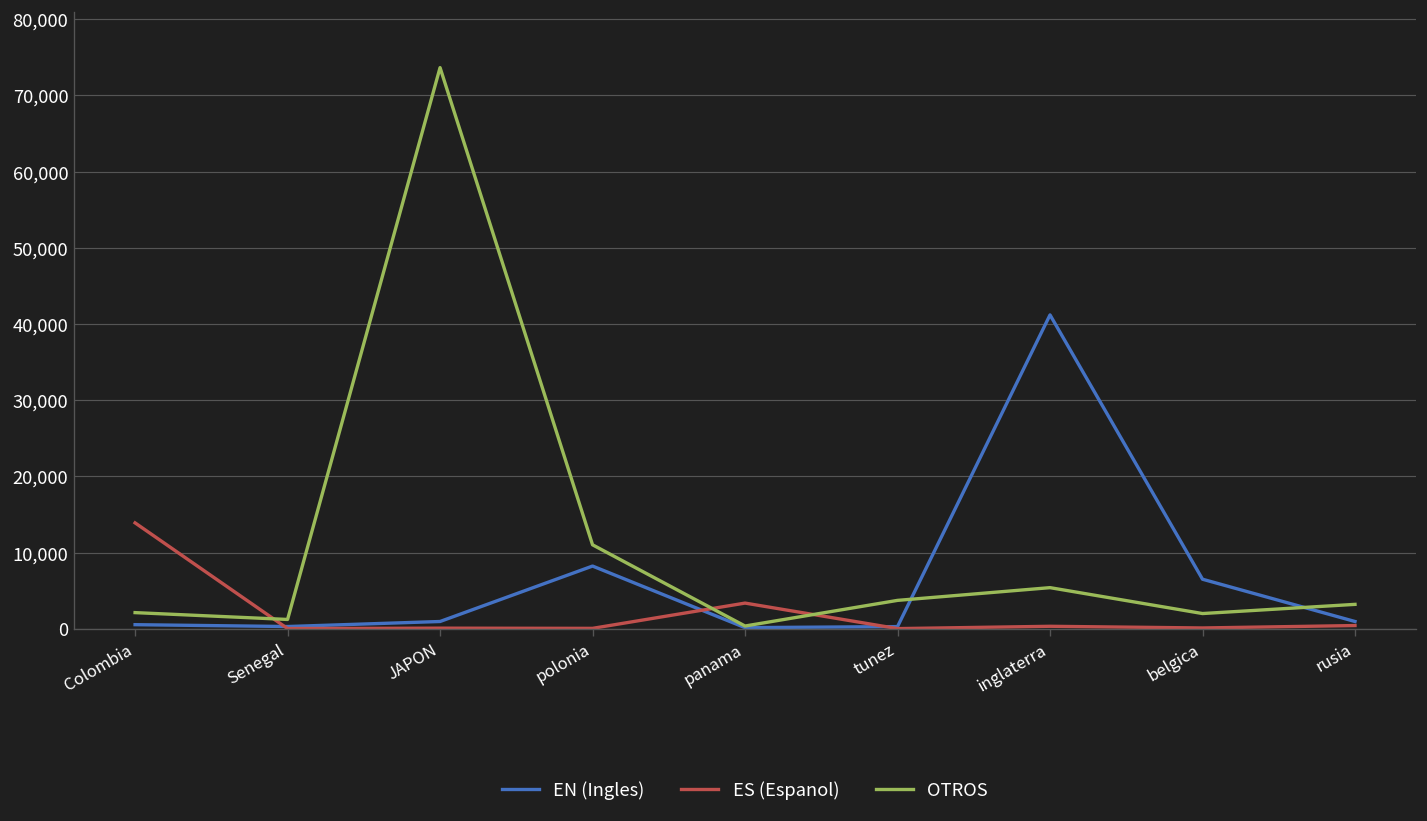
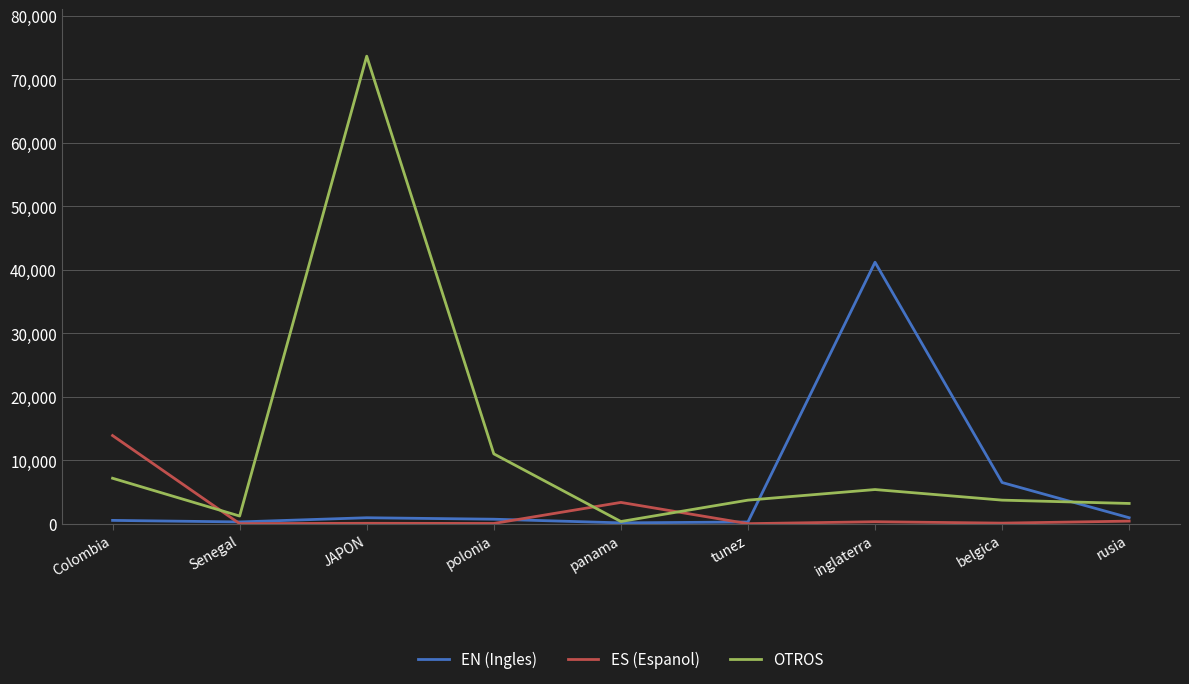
OTROS, Colombia: 2,000 -> 7,000
EN (Ingles), polonia: 8,000 -> 1,000
OTROS, belgica: 2,000 -> 4,000
